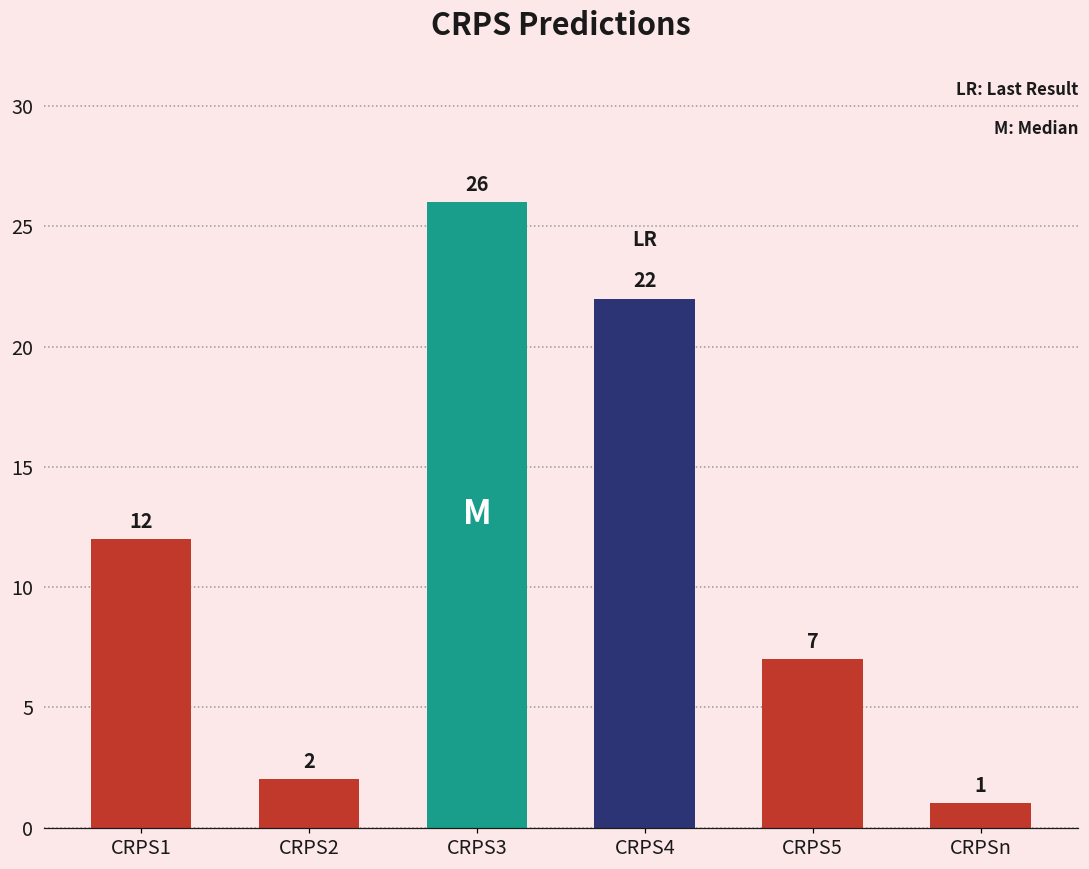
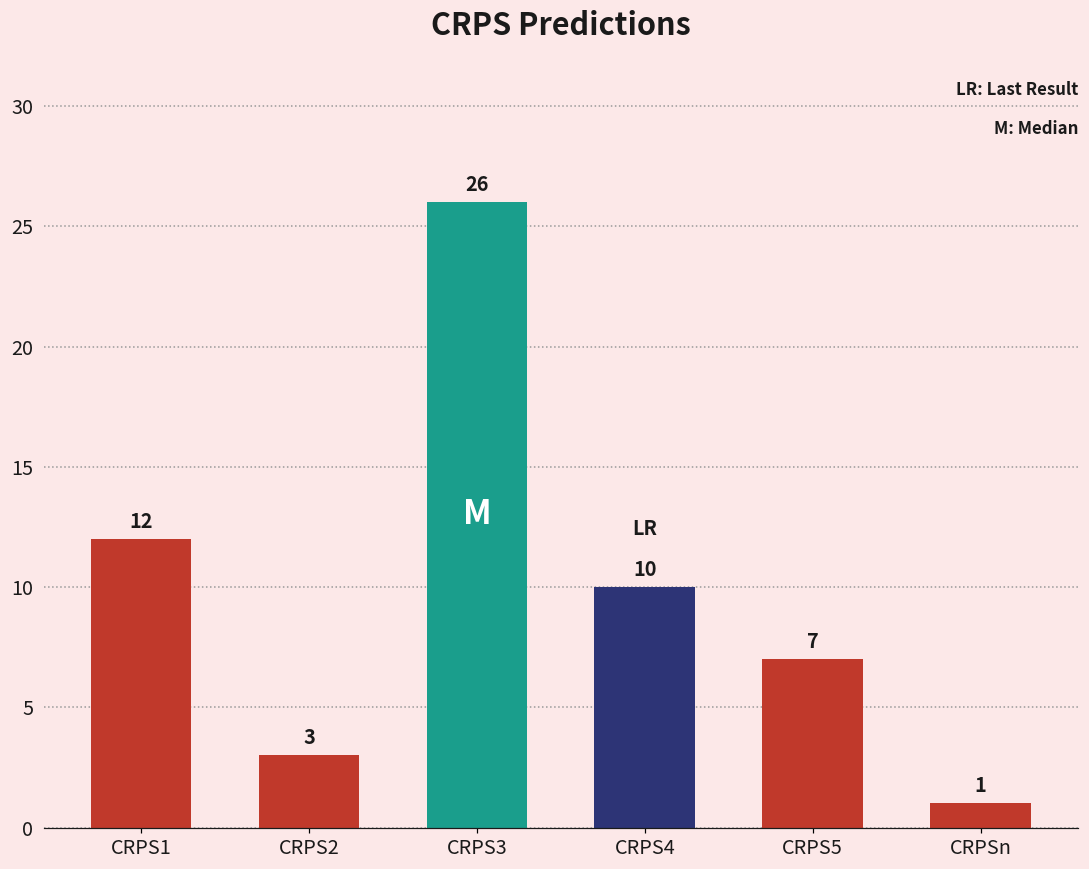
CRPS2: 2 -> 3
CRPS4: 22 -> 10
